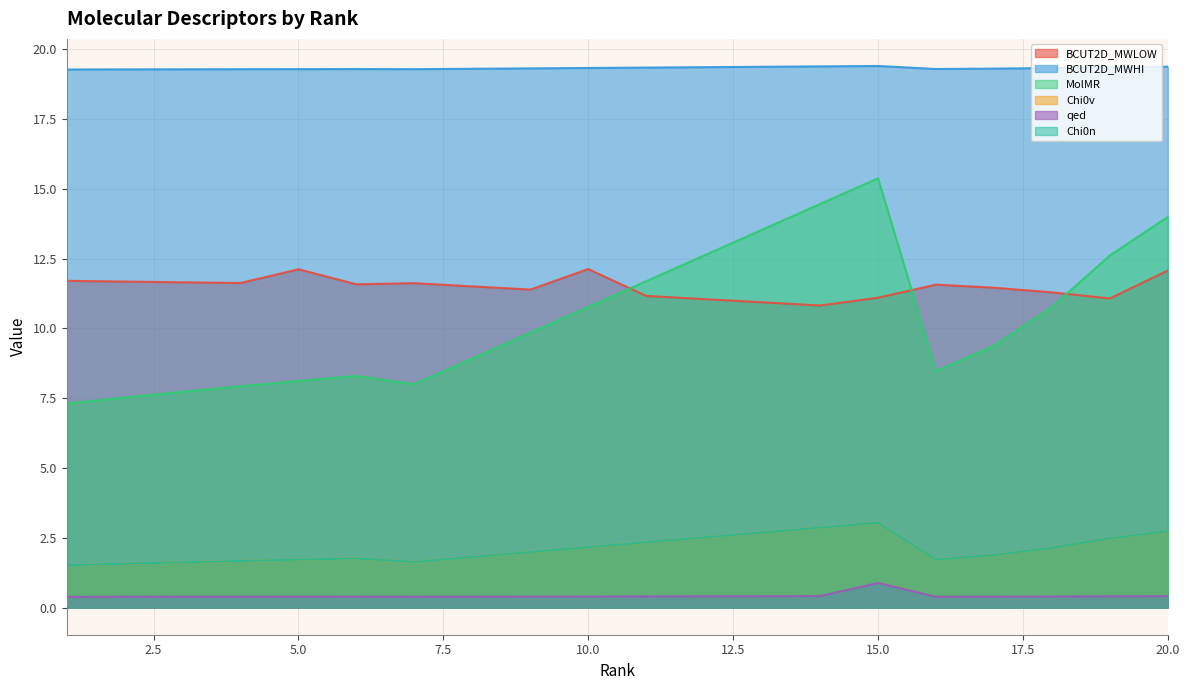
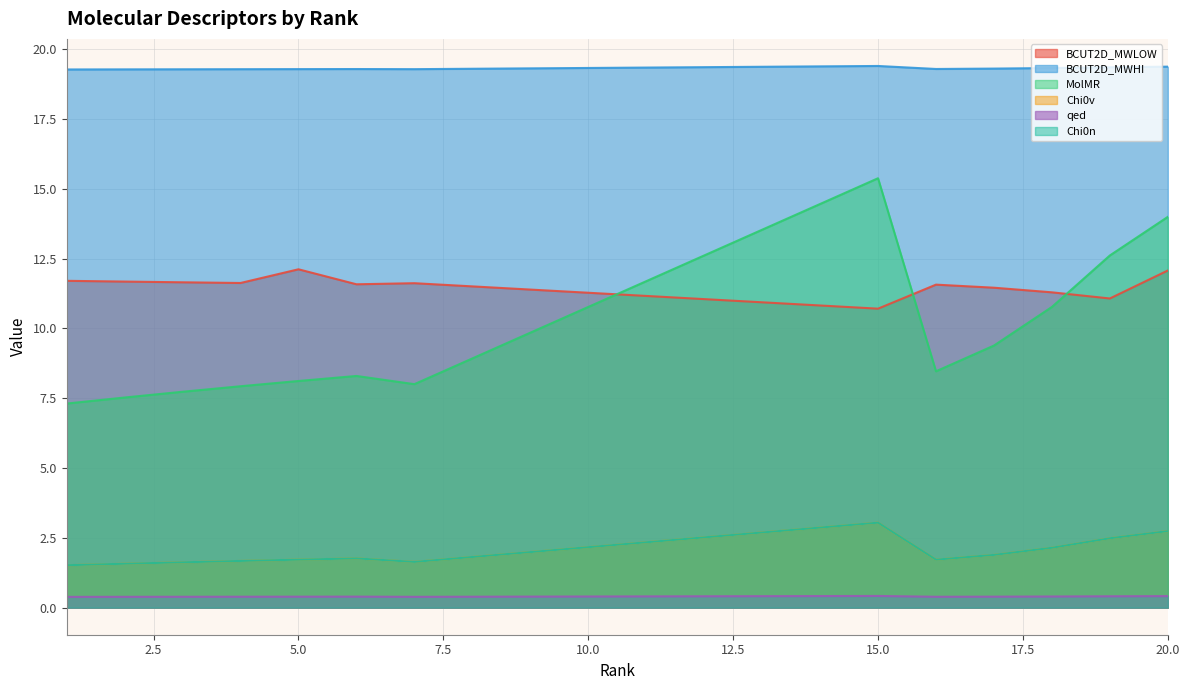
BCUT2D_MWLOW, 10.0: 12.1 -> 11.3
BCUT2D_MWLOW, 15.0: 11.1 -> 10.7
qed, 15.0: 0.9 -> 0.4
